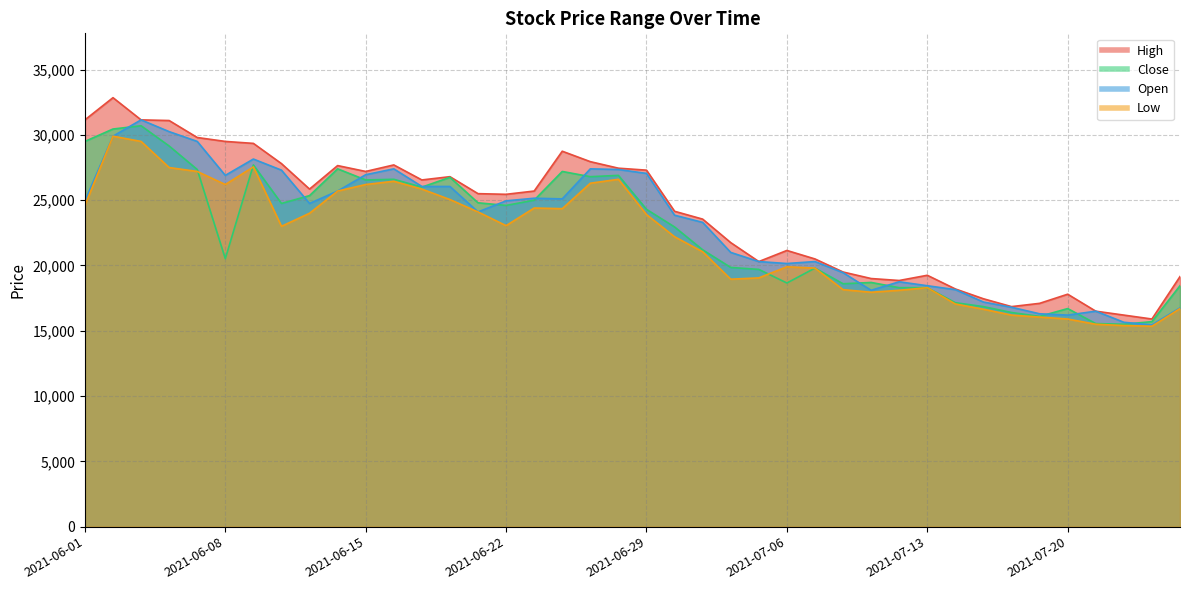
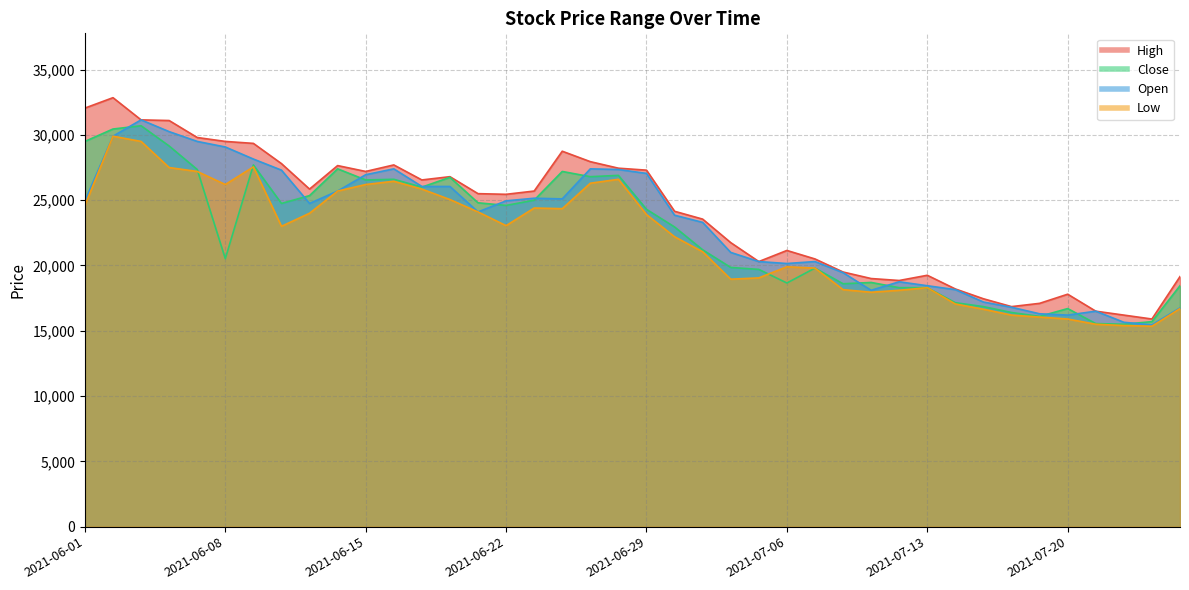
High, 2021-06-01: 31,200 -> 32,100
Open, 2021-06-08: 26,900 -> 29,100
